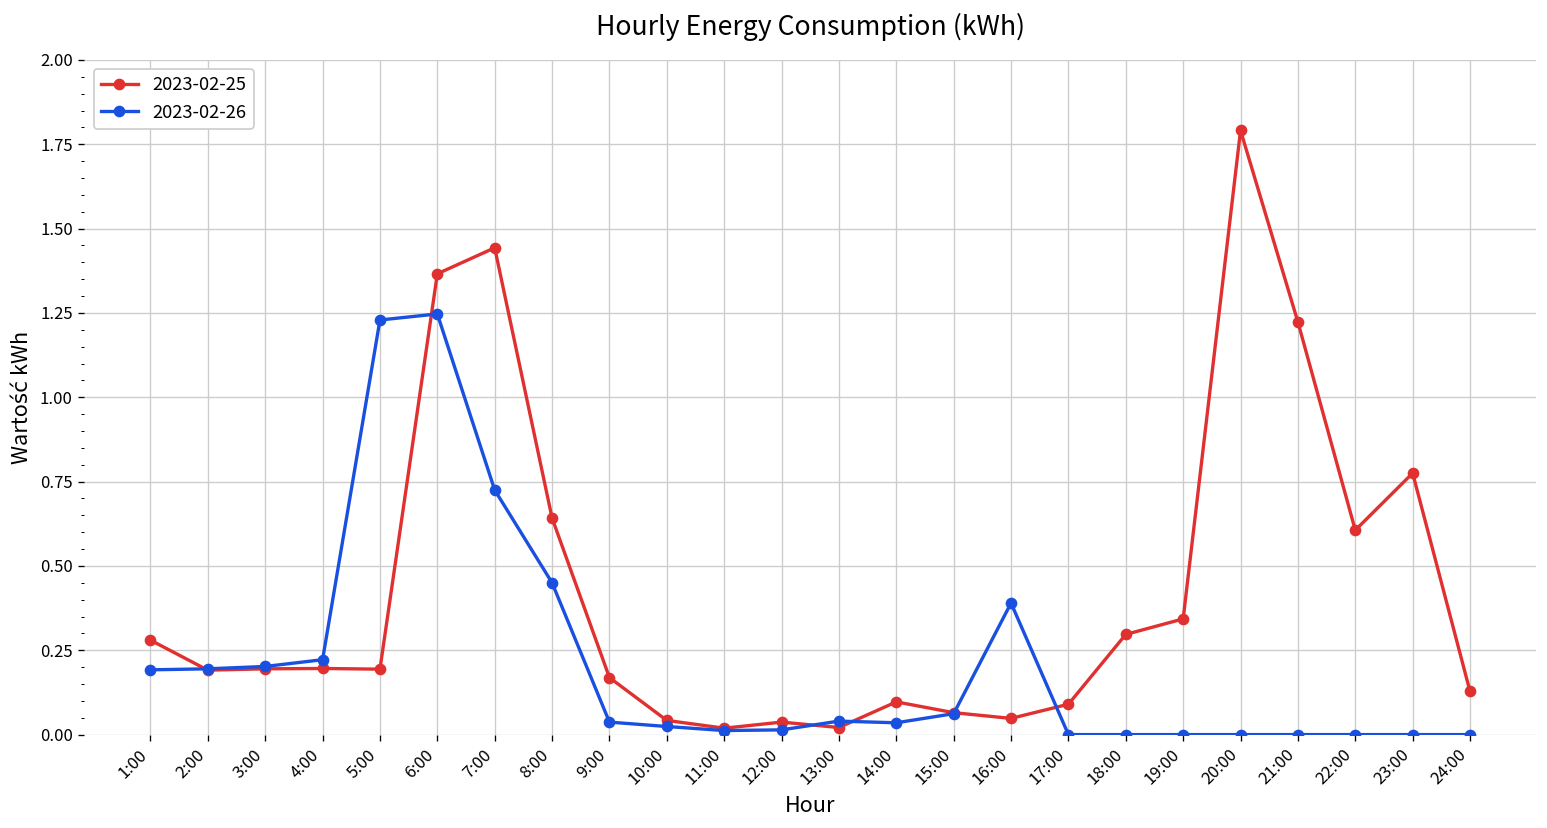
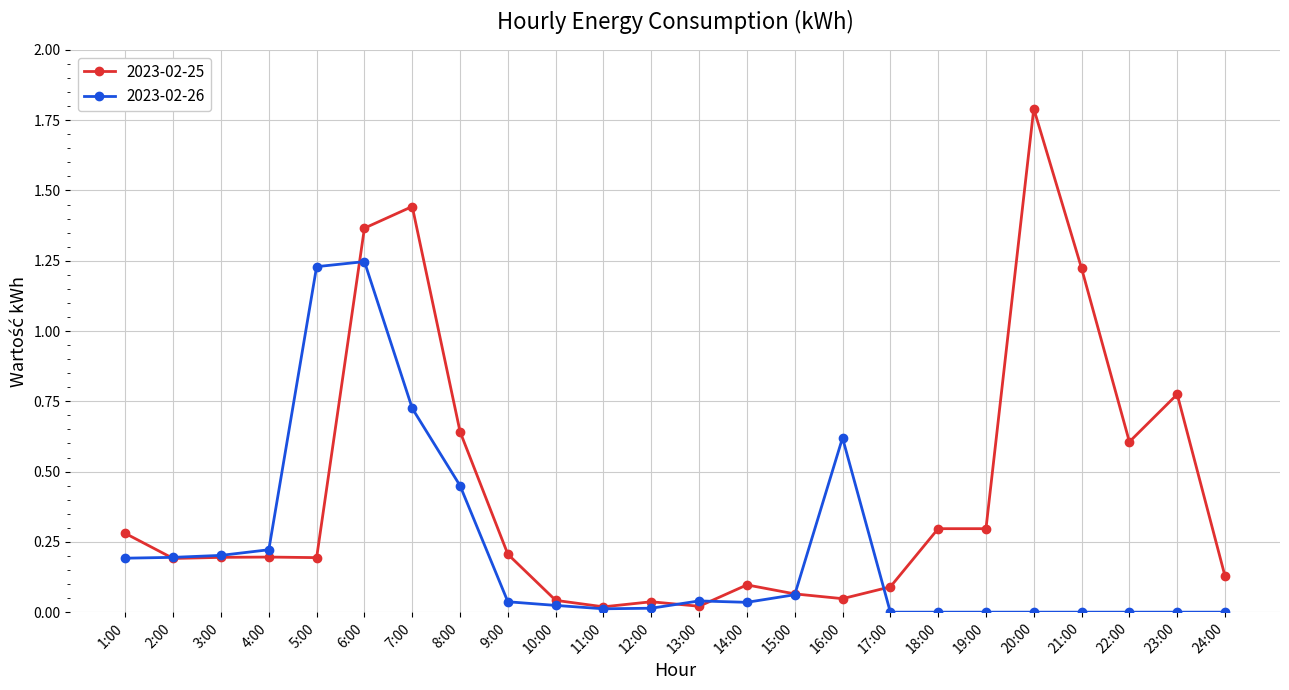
2023-02-25, 9:00: 0.17 -> 0.21
2023-02-26, 16:00: 0.39 -> 0.62
2023-02-25, 19:00: 0.34 -> 0.30
